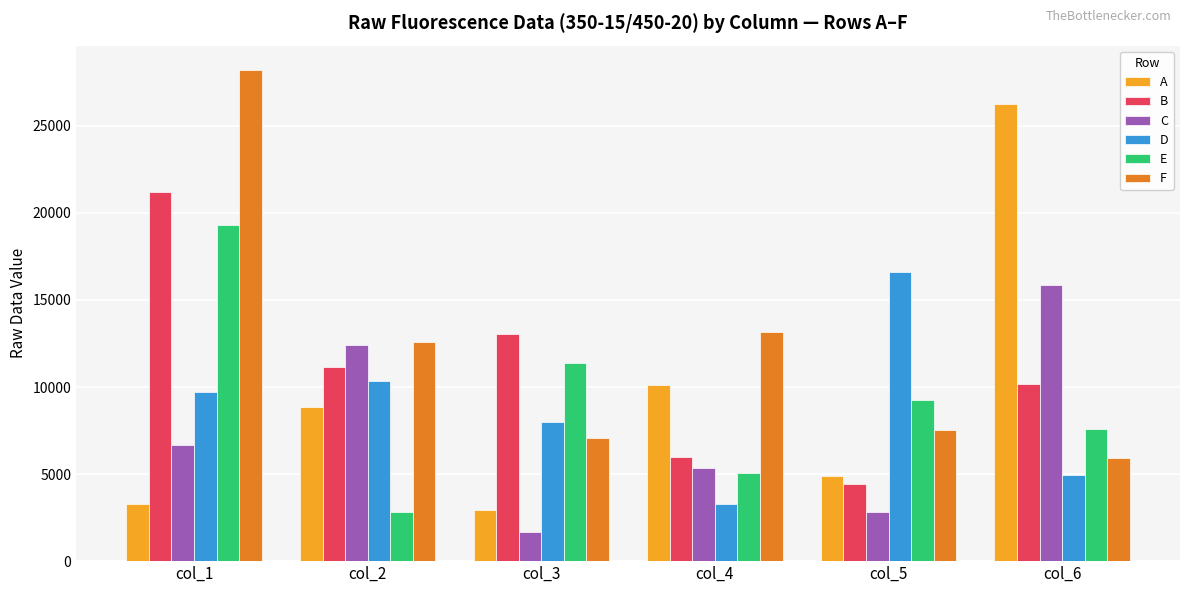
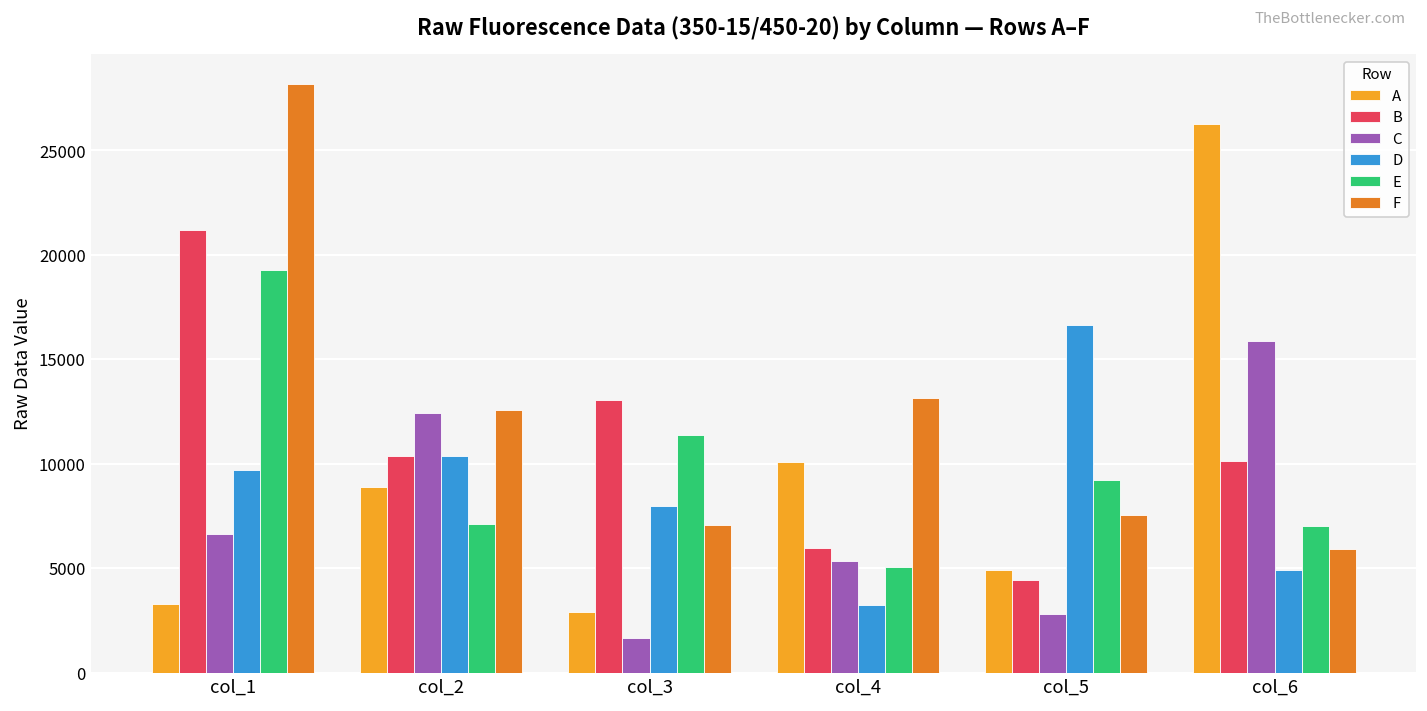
B, col_2: 11100 -> 10400
E, col_2: 2800 -> 7100
E, col_6: 7600 -> 7000
